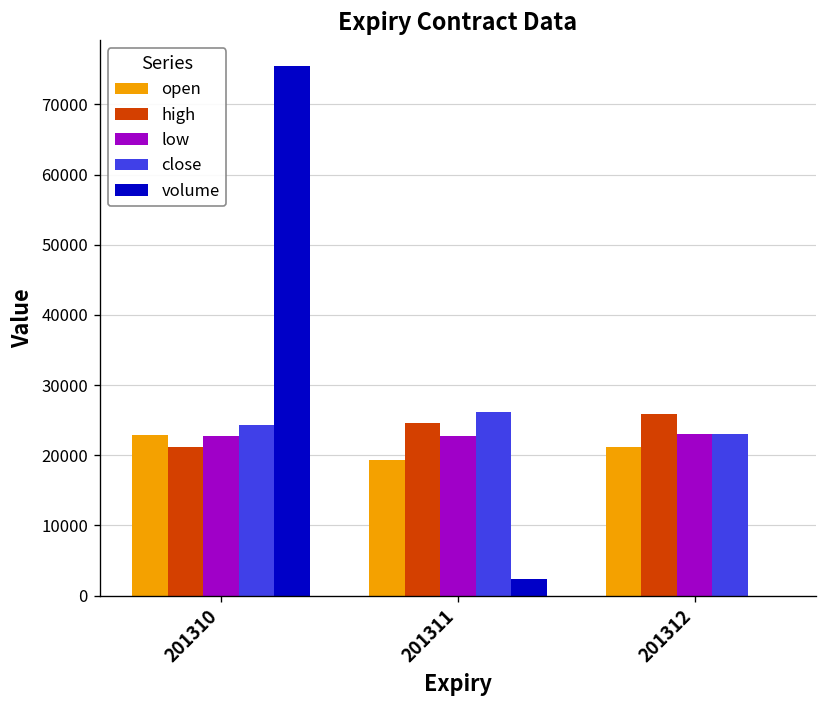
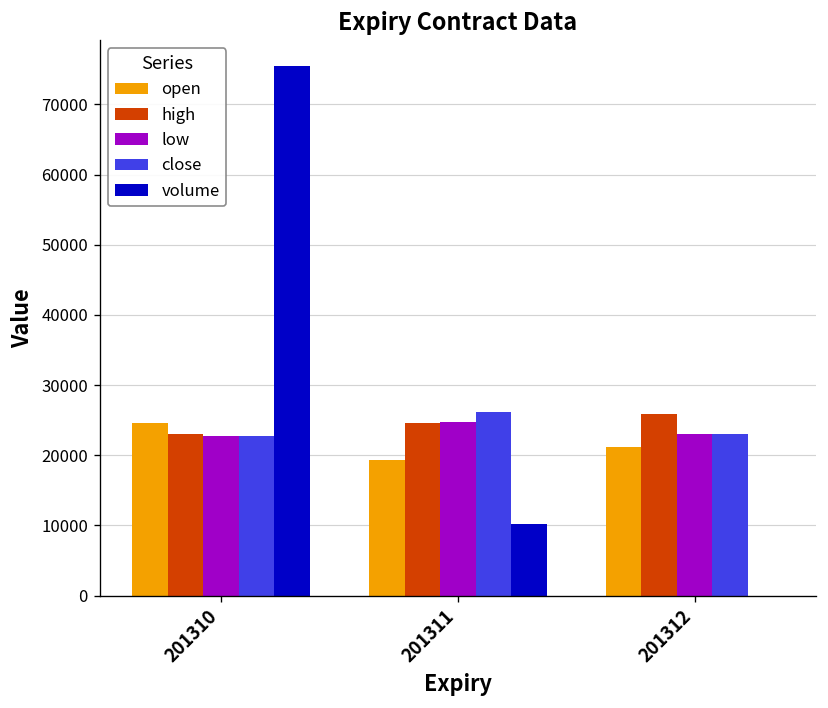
open, 201310: 23000 -> 25000
high, 201310: 21000 -> 23000
close, 201310: 24000 -> 23000
low, 201311: 23000 -> 25000
volume, 201311: 2000 -> 10000
